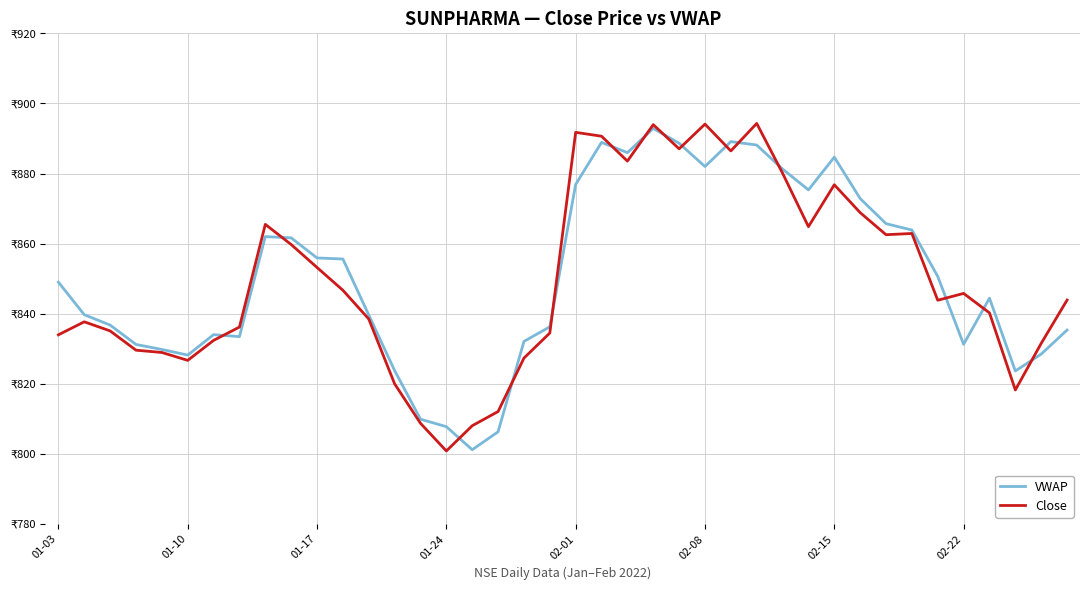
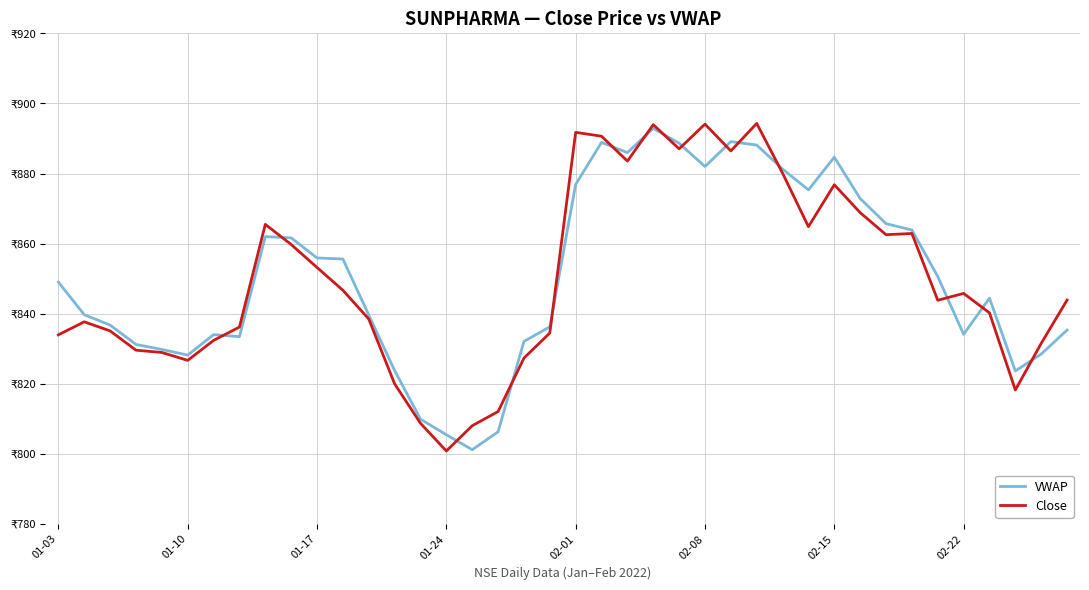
VWAP, 01-24: ₹808 -> ₹805
VWAP, 02-22: ₹831 -> ₹834
